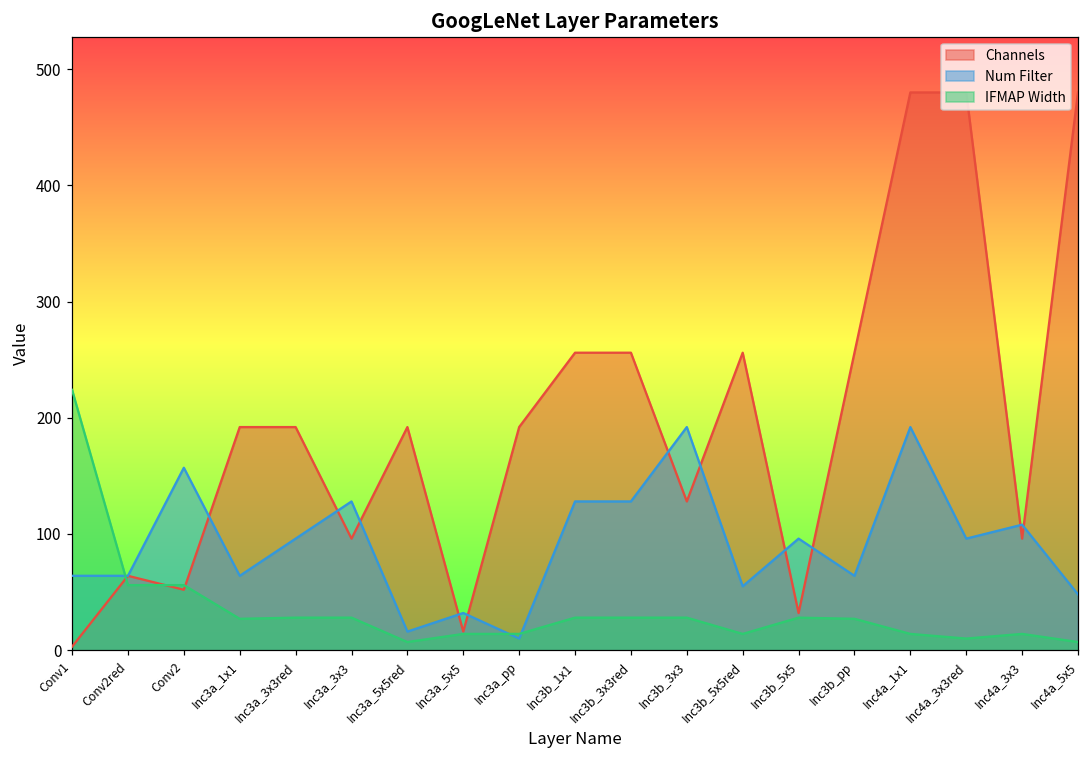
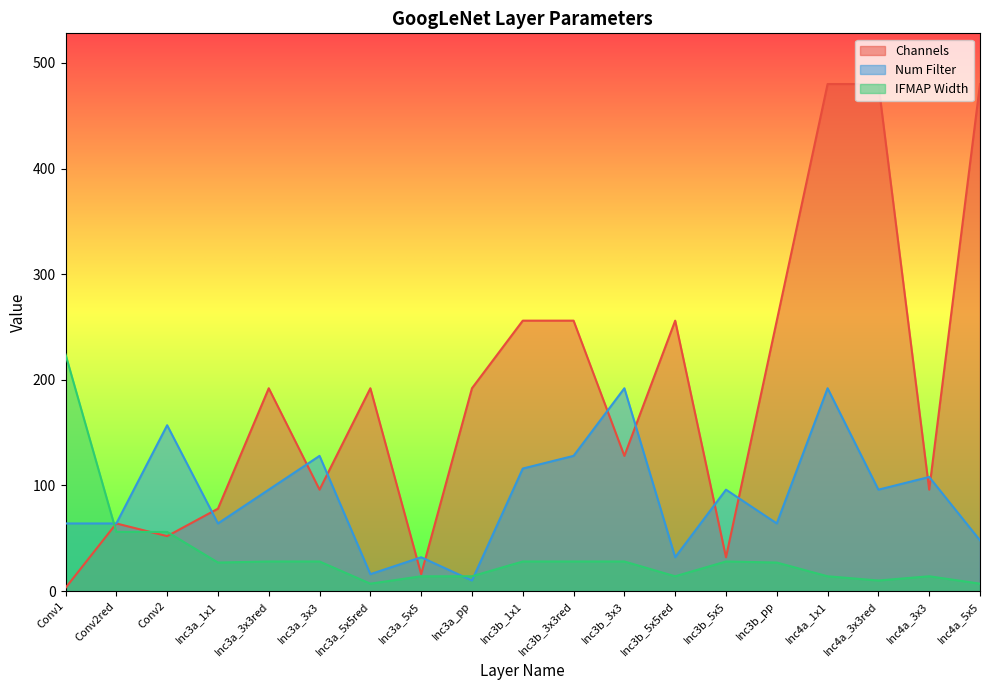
Channels, Inc3a_1x1: 192 -> 78
Num Filter, Inc3b_1x1: 128 -> 116
Num Filter, Inc3b_5x5red: 55 -> 32
